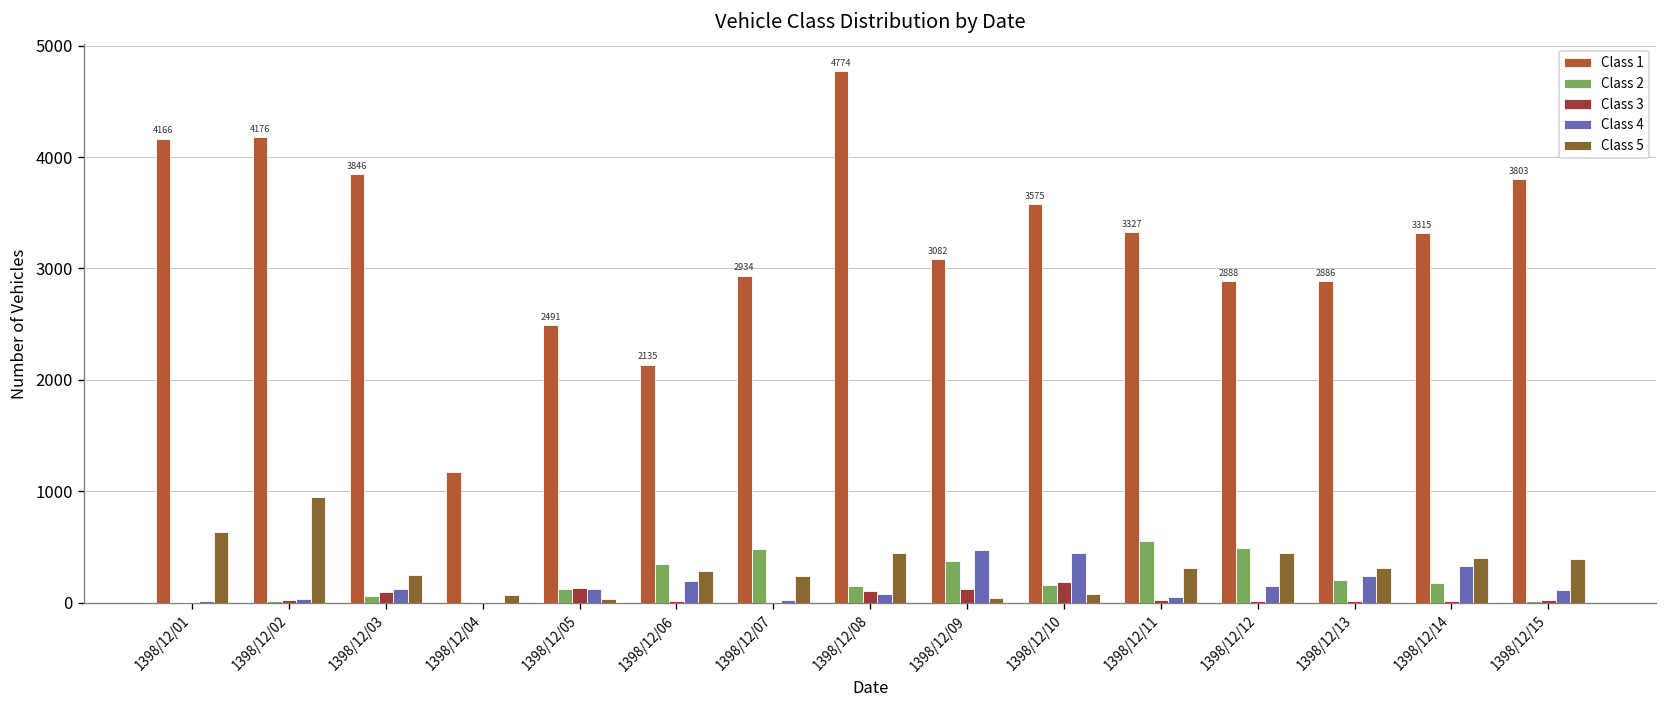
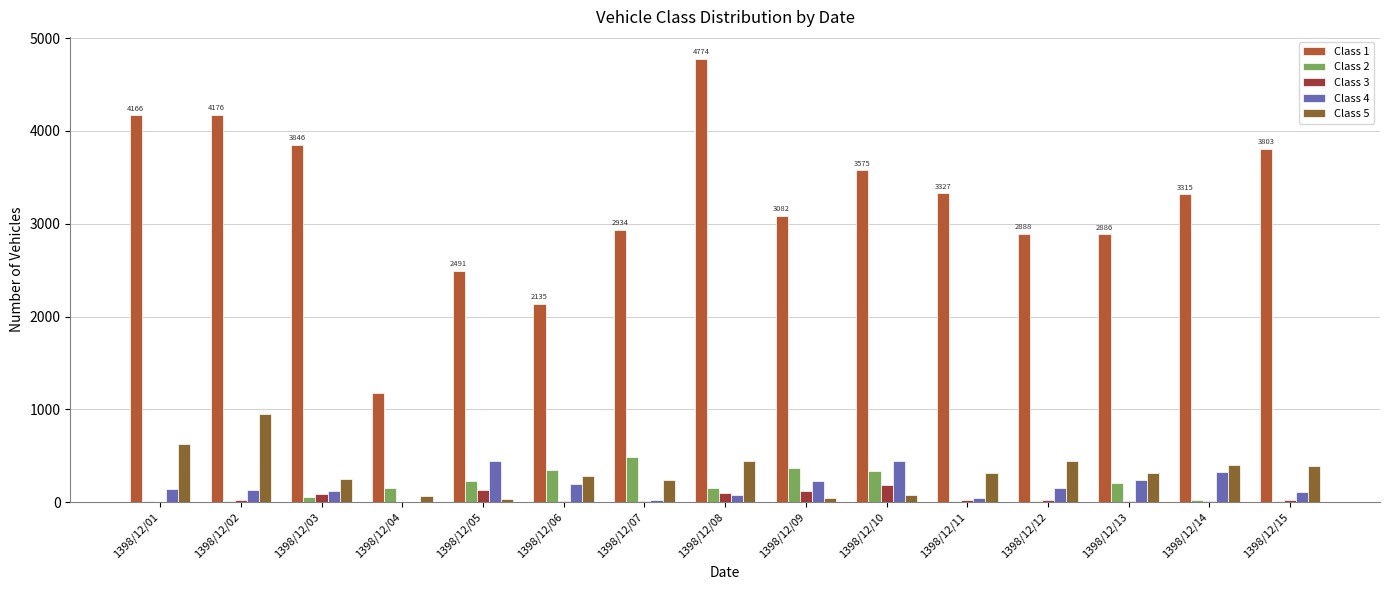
Class 4, 1398/12/01: 0 -> 100
Class 4, 1398/12/02: 0 -> 100
Class 2, 1398/12/04: 0 -> 200
Class 2, 1398/12/05: 100 -> 200
Class 4, 1398/12/05: 100 -> 400
Class 4, 1398/12/09: 500 -> 200
Class 2, 1398/12/10: 200 -> 300
Class 2, 1398/12/11: 500 -> 0
Class 2, 1398/12/12: 500 -> 0
Class 2, 1398/12/14: 200 -> 0
